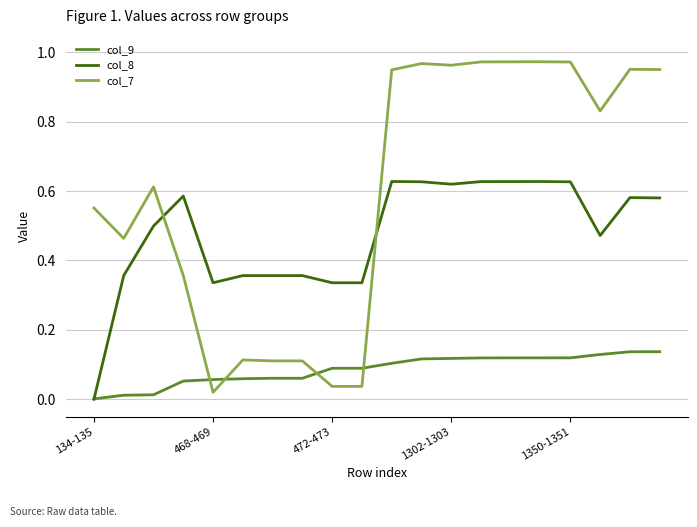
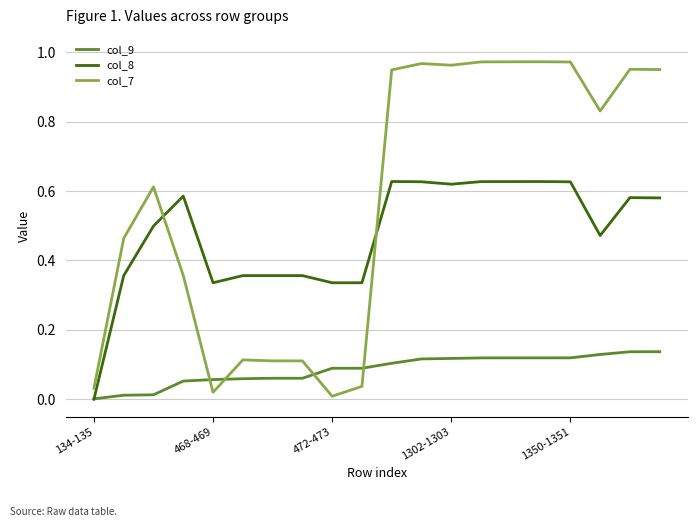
col_7, 134-135: 0.55 -> 0.03
col_7, 472-473: 0.04 -> 0.01
